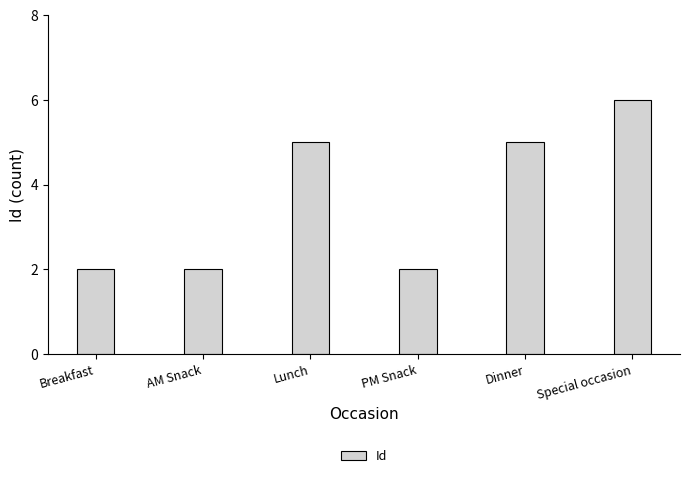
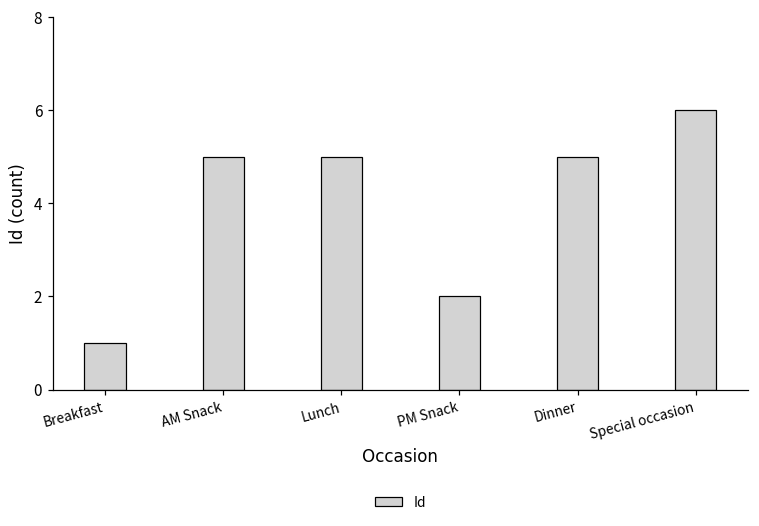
Breakfast: 2 -> 1
AM Snack: 2 -> 5
